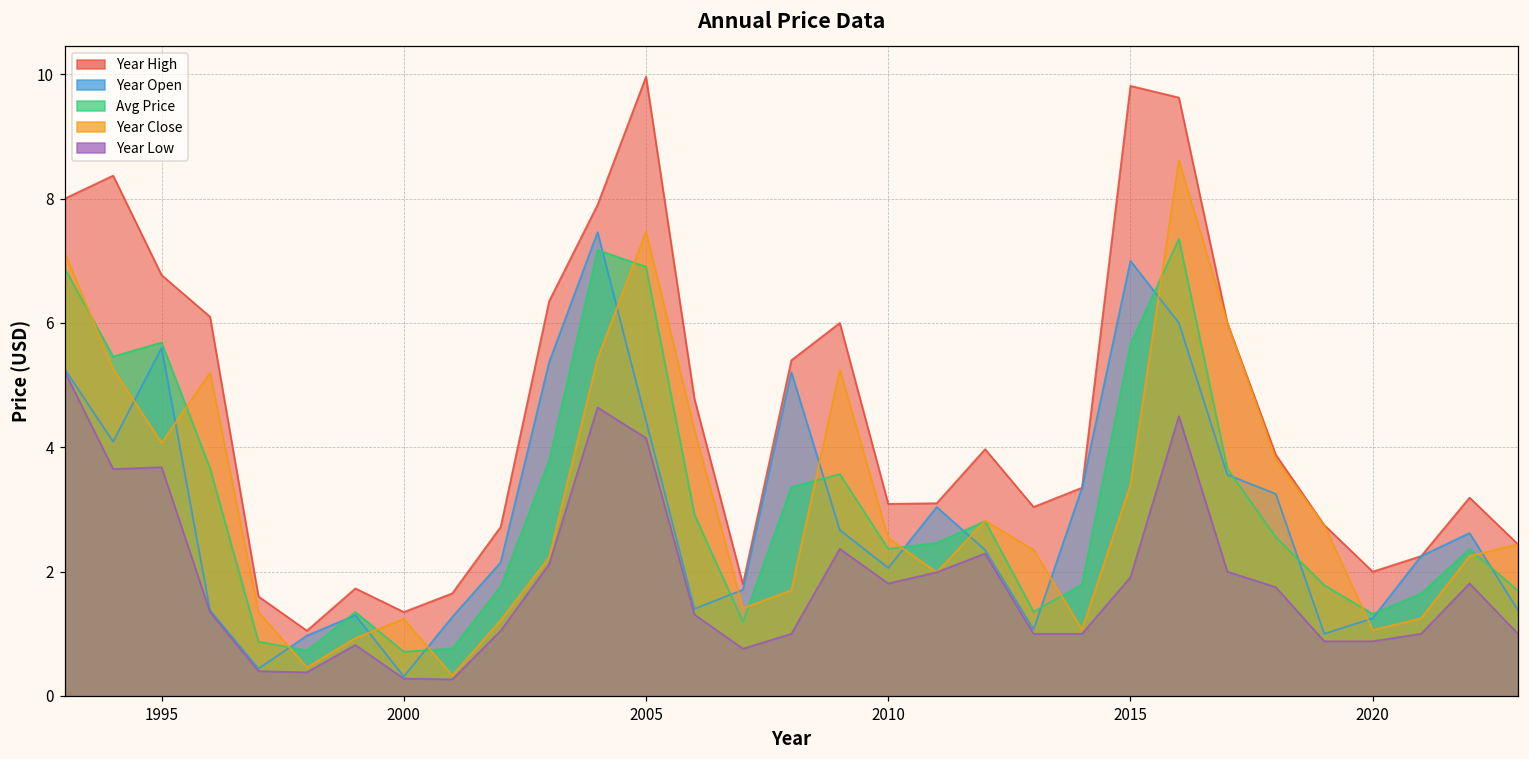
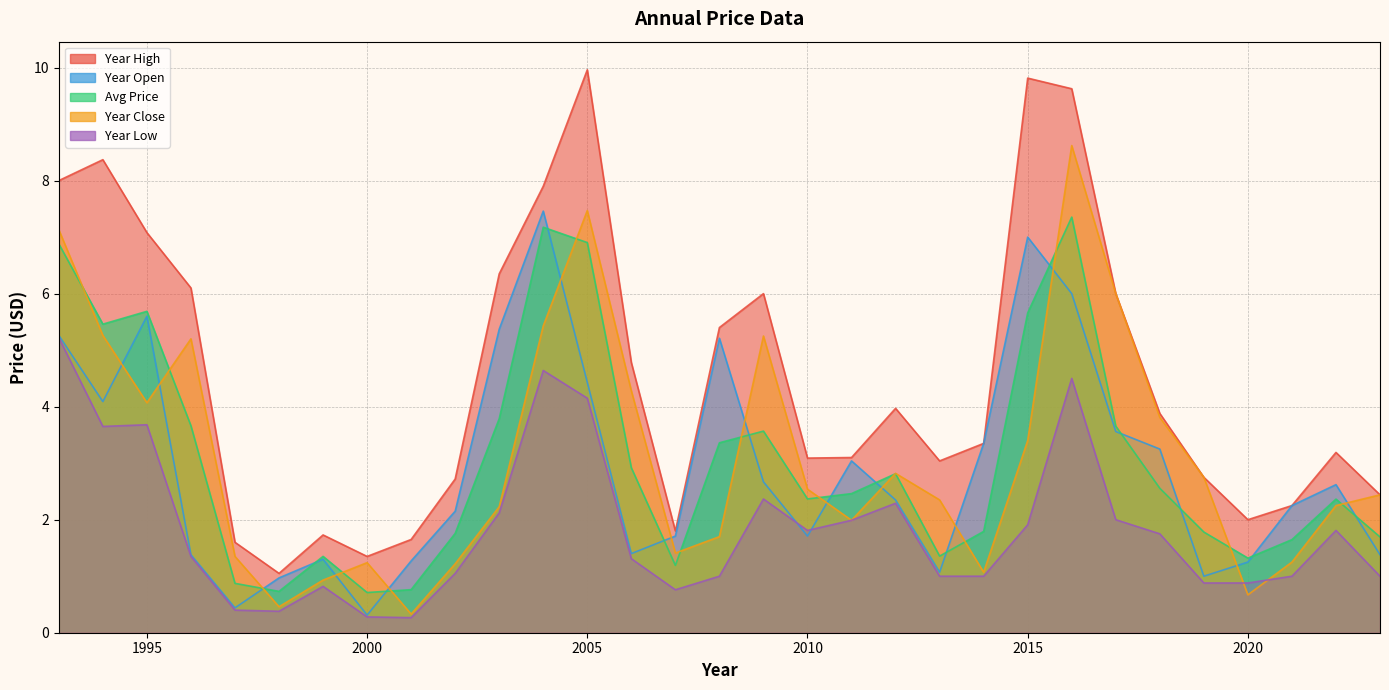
Year High, 1995: 6.8 -> 7.1
Year Open, 2010: 2.1 -> 1.7
Year Close, 2020: 1.1 -> 0.7
